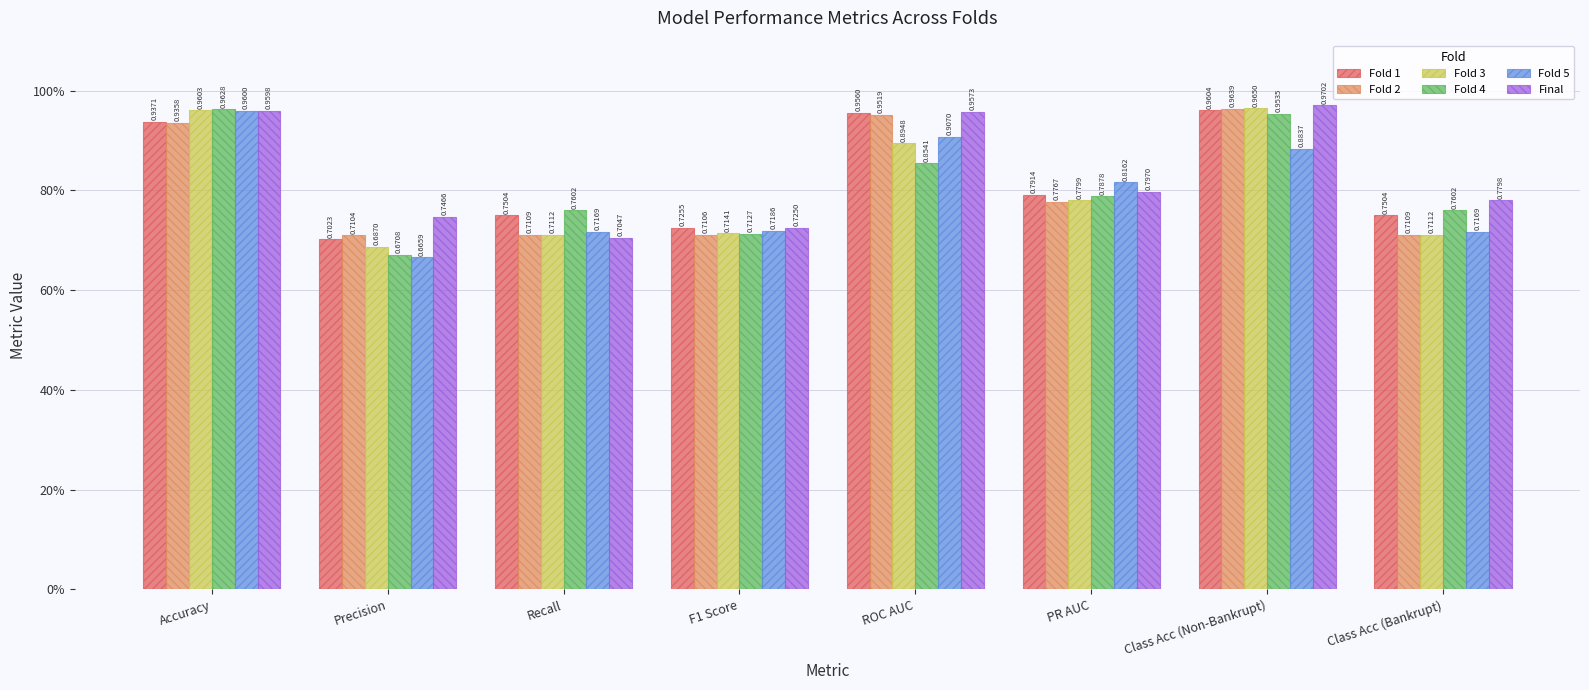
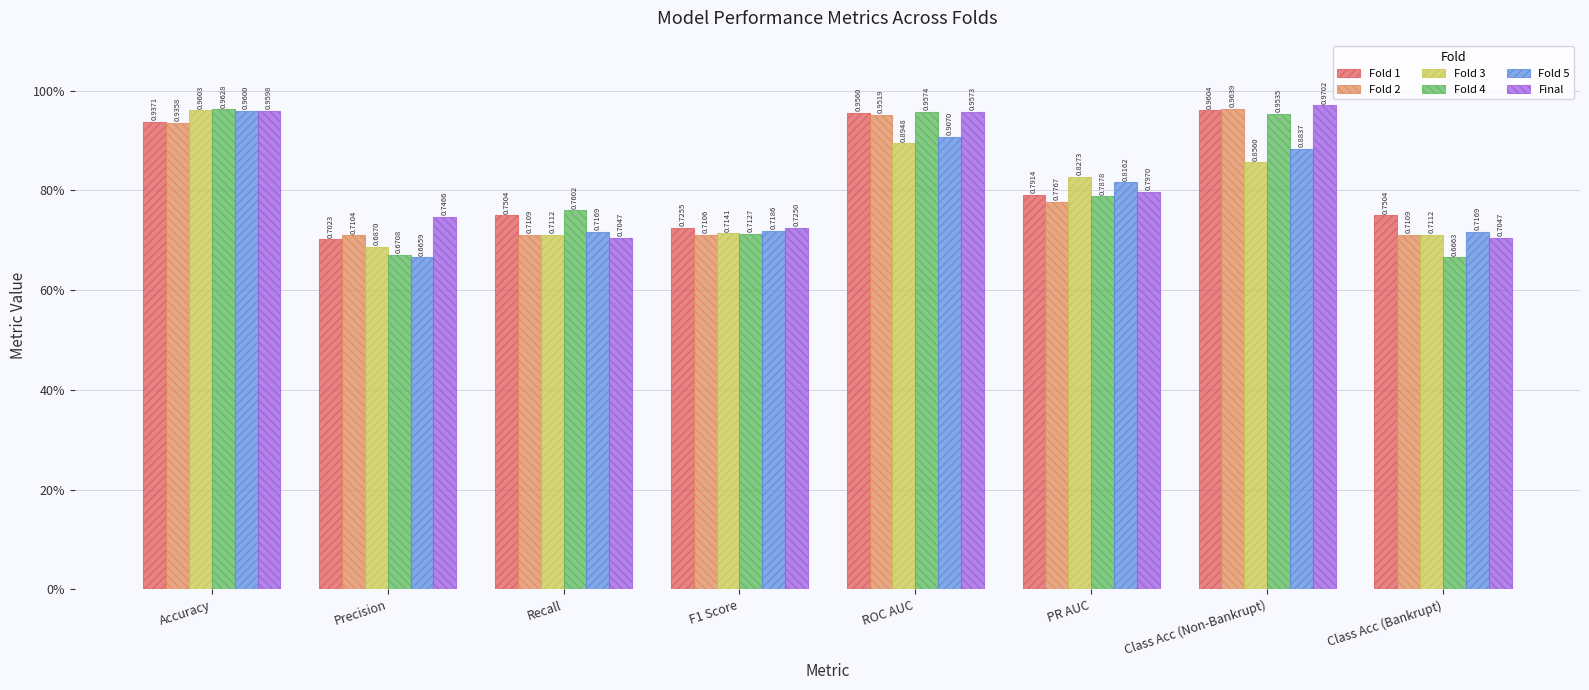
Fold 4, ROC AUC: 0.8541 -> 0.9574
Fold 3, PR AUC: 0.7799 -> 0.8273
Fold 3, Class Acc (Non-Bankrupt): 0.9650 -> 0.8560
Fold 4, Class Acc (Bankrupt): 0.7602 -> 0.6663
Final, Class Acc (Bankrupt): 0.7798 -> 0.7047
